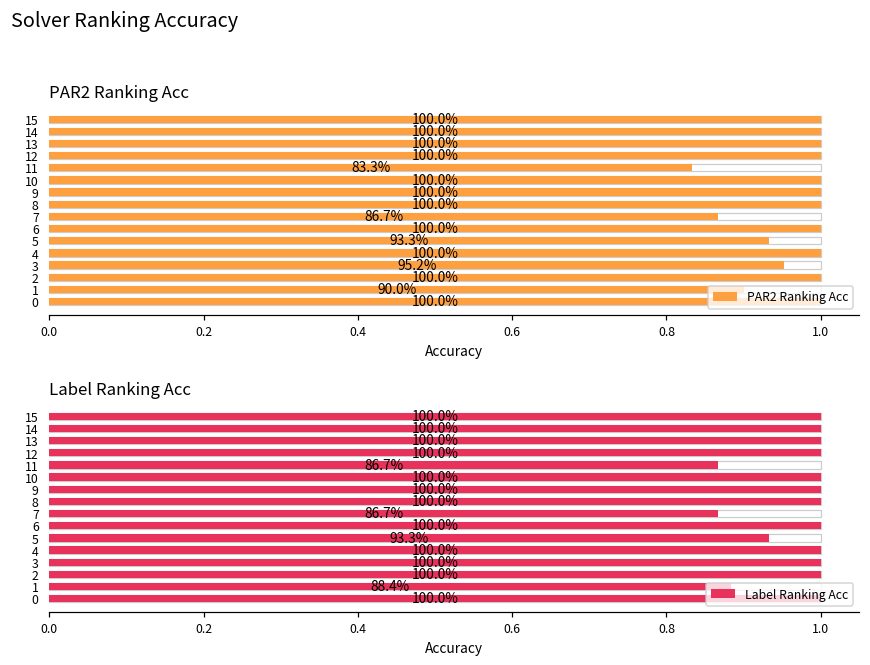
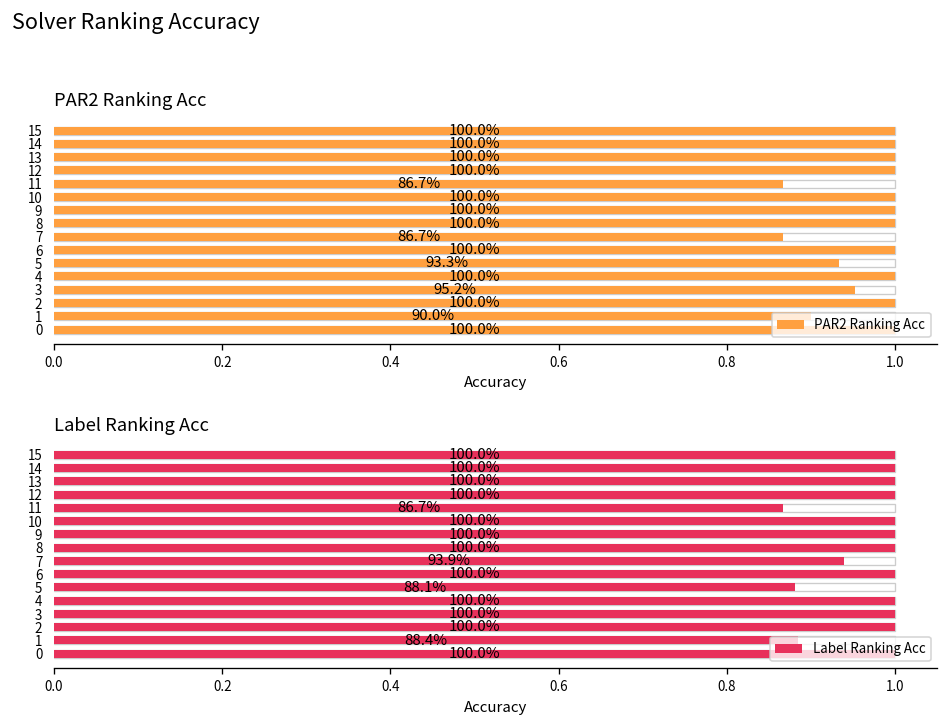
PAR2 Ranking Acc, PAR2 Ranking Acc, 11: 83.3% -> 86.7%
Label Ranking Acc, Label Ranking Acc, 7: 86.7% -> 93.9%
Label Ranking Acc, Label Ranking Acc, 5: 93.3% -> 88.1%
